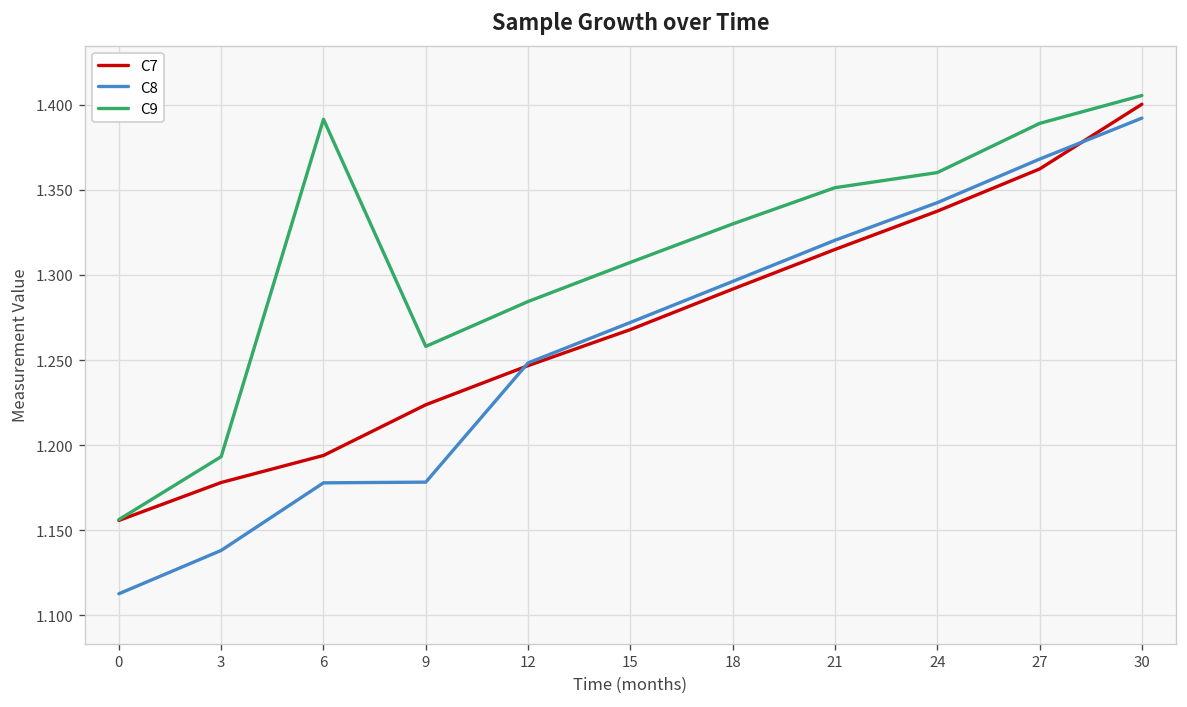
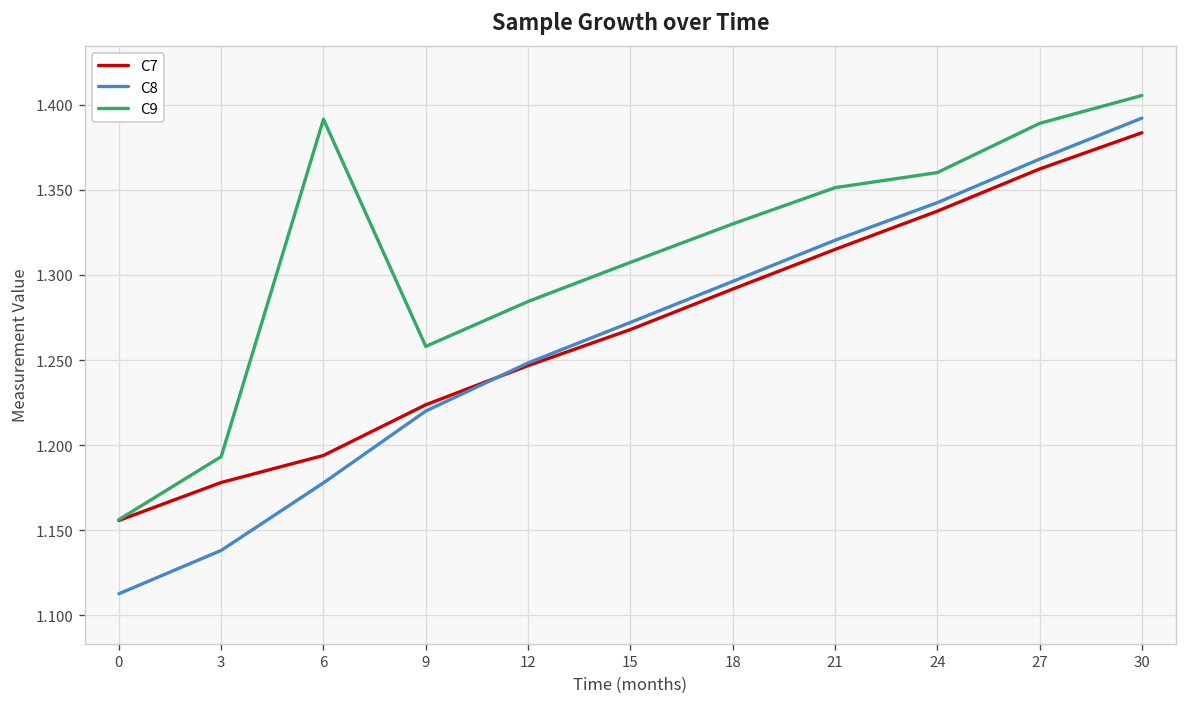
C8, 9: 1.178 -> 1.220
C7, 30: 1.400 -> 1.384
